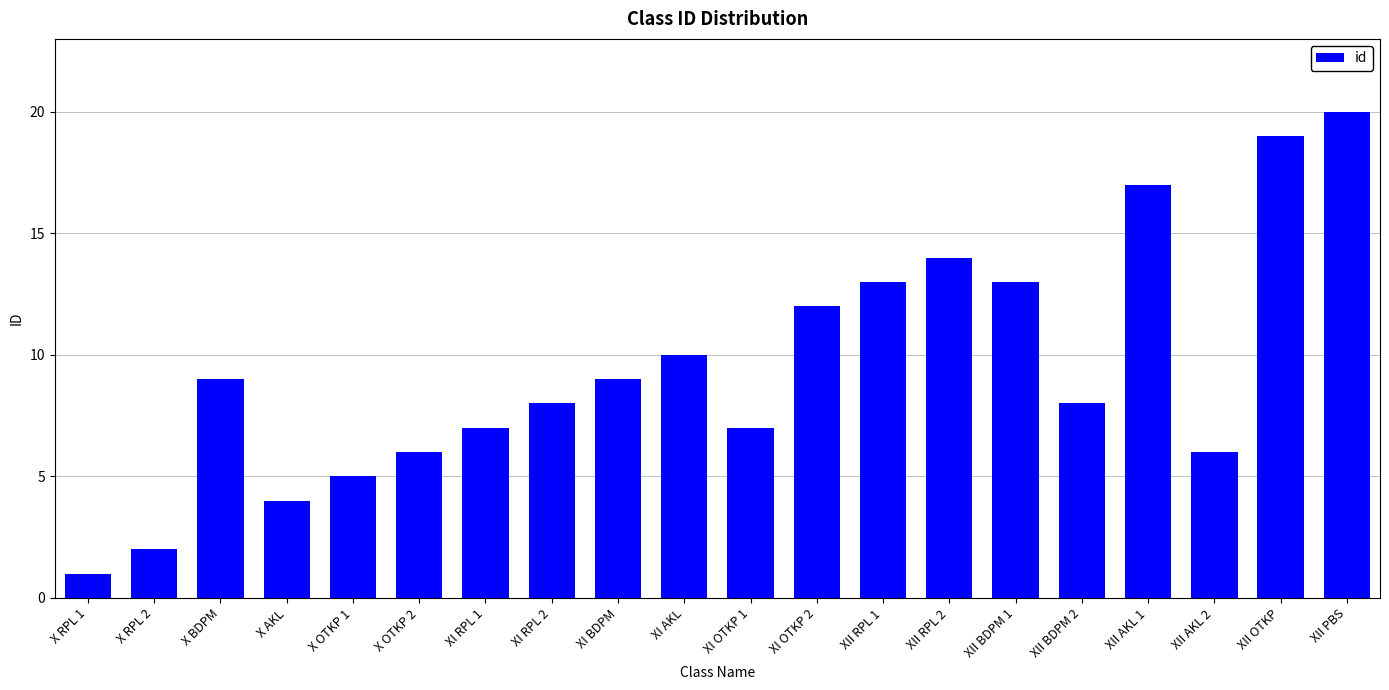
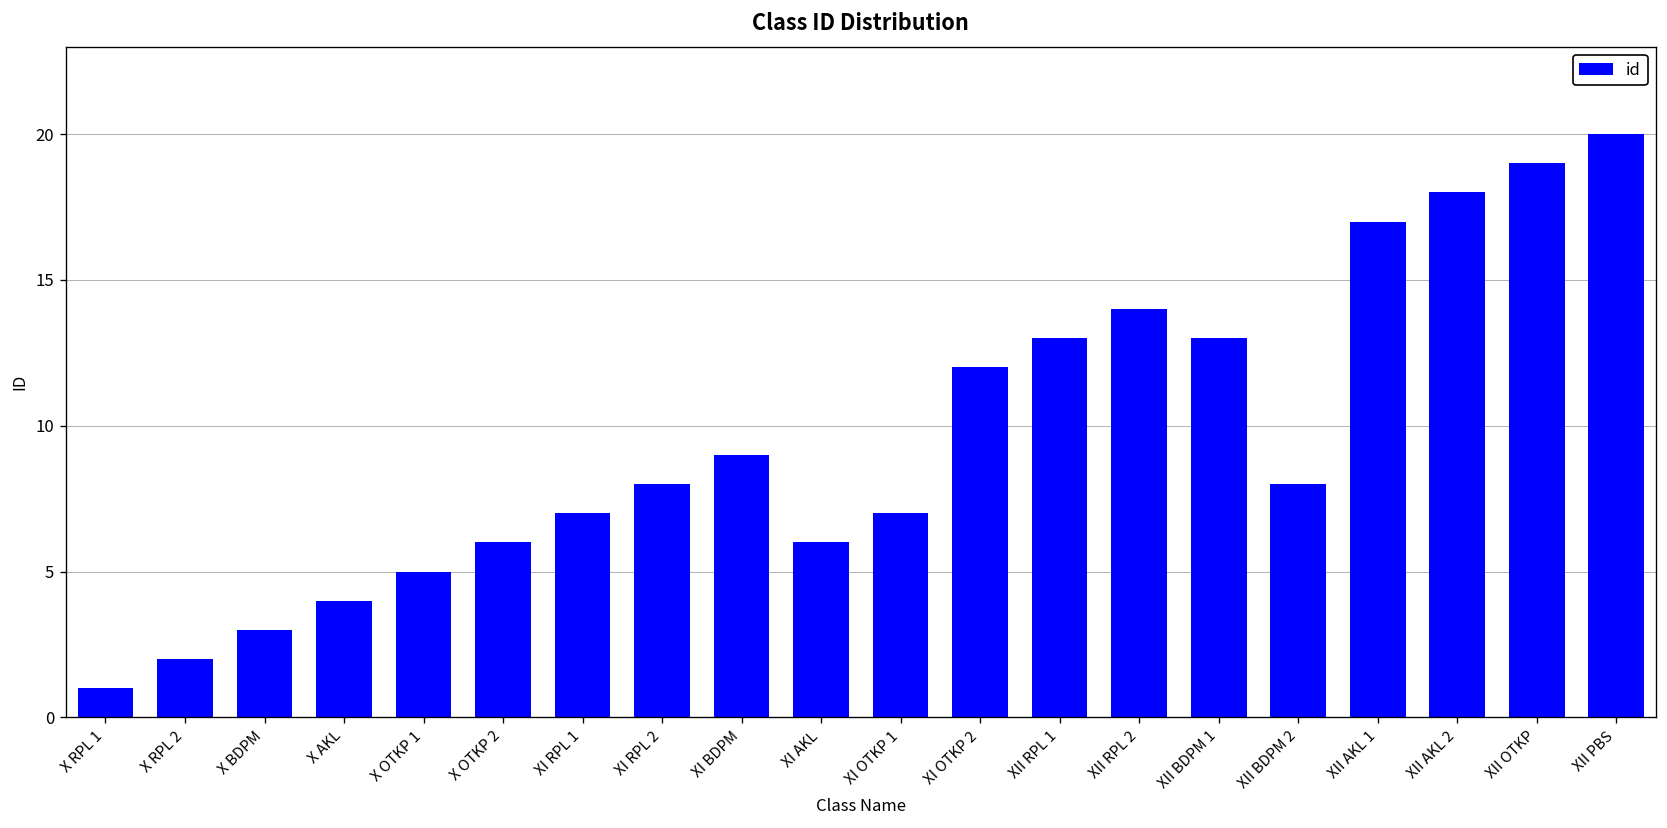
X BDPM: 9 -> 3
XI AKL: 10 -> 6
XII AKL 2: 6 -> 18
